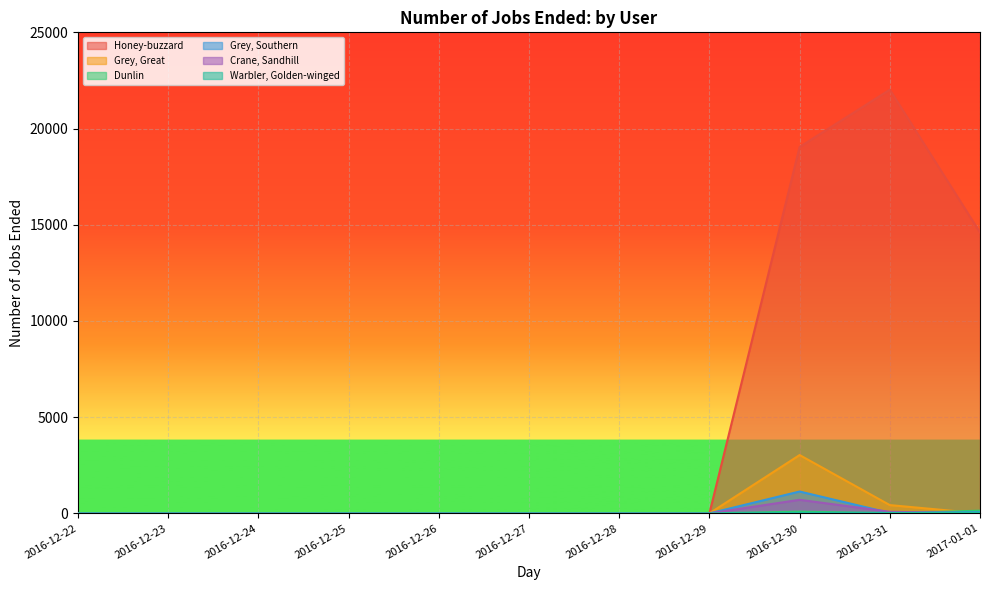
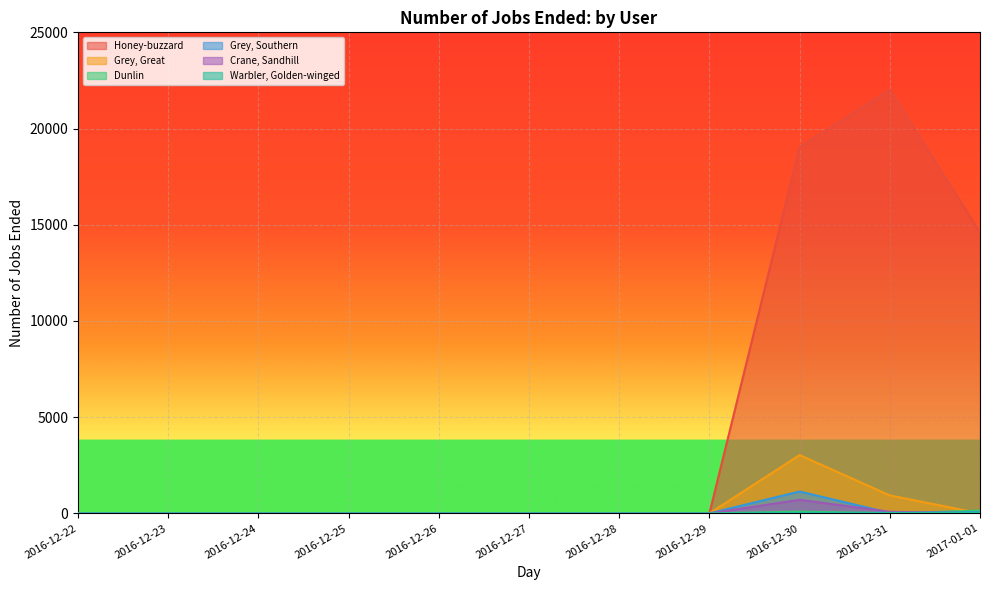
Grey, Great, 2016-12-31: 400 -> 900
